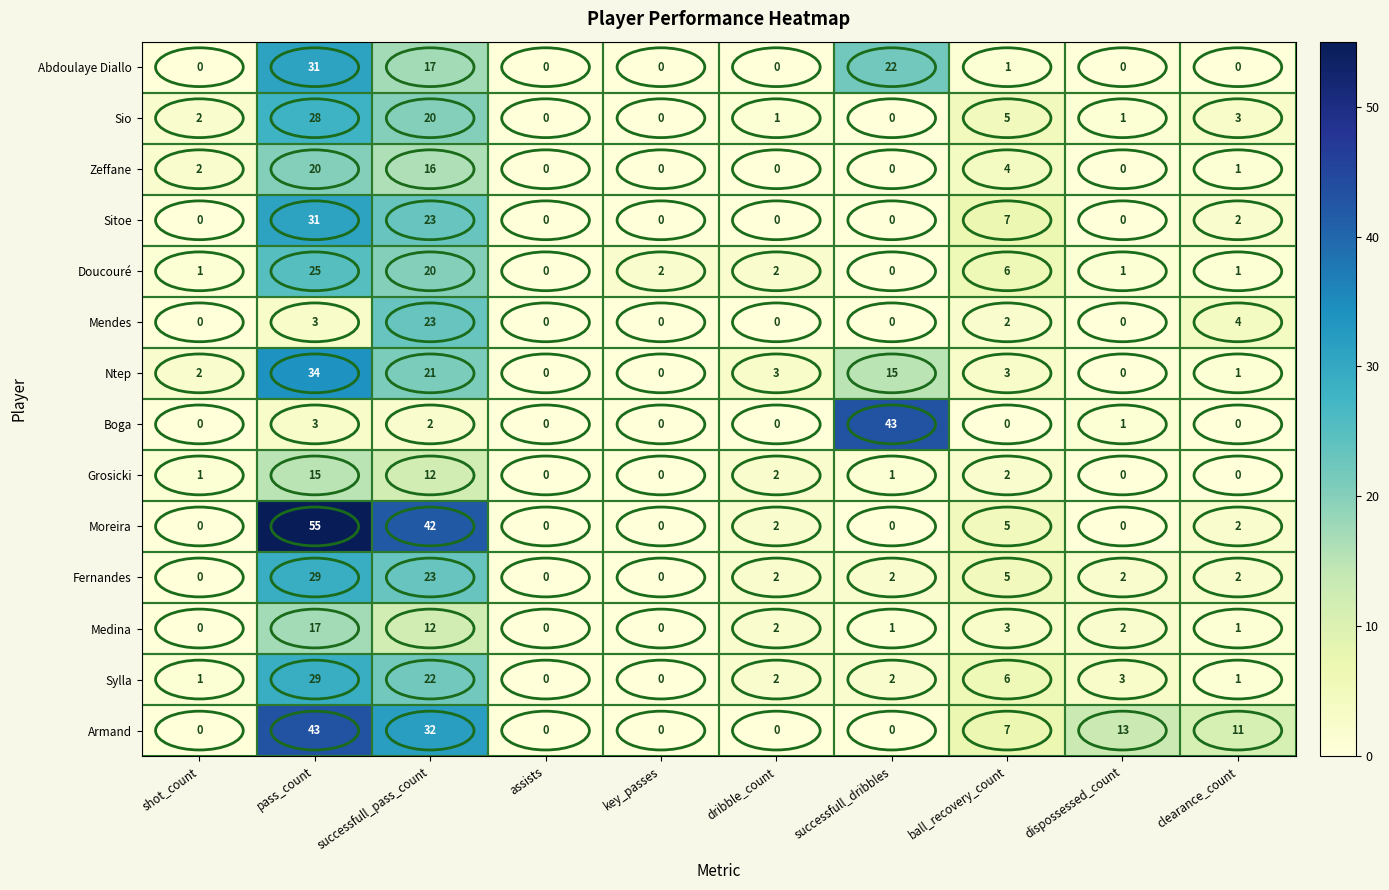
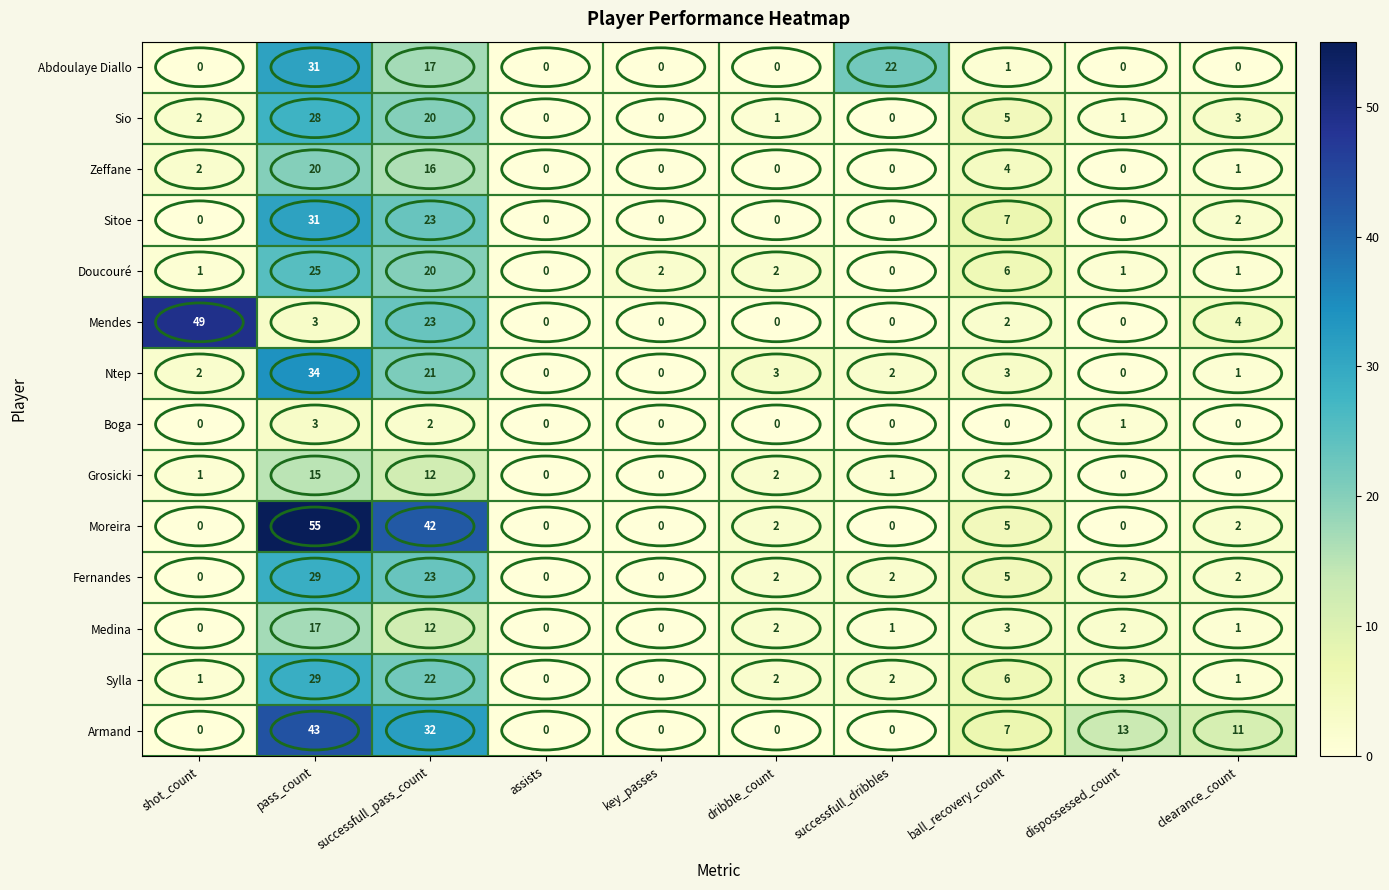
Mendes, shot_count: 0 -> 49
Ntep, successfull_dribbles: 15 -> 2
Boga, successfull_dribbles: 43 -> 0
